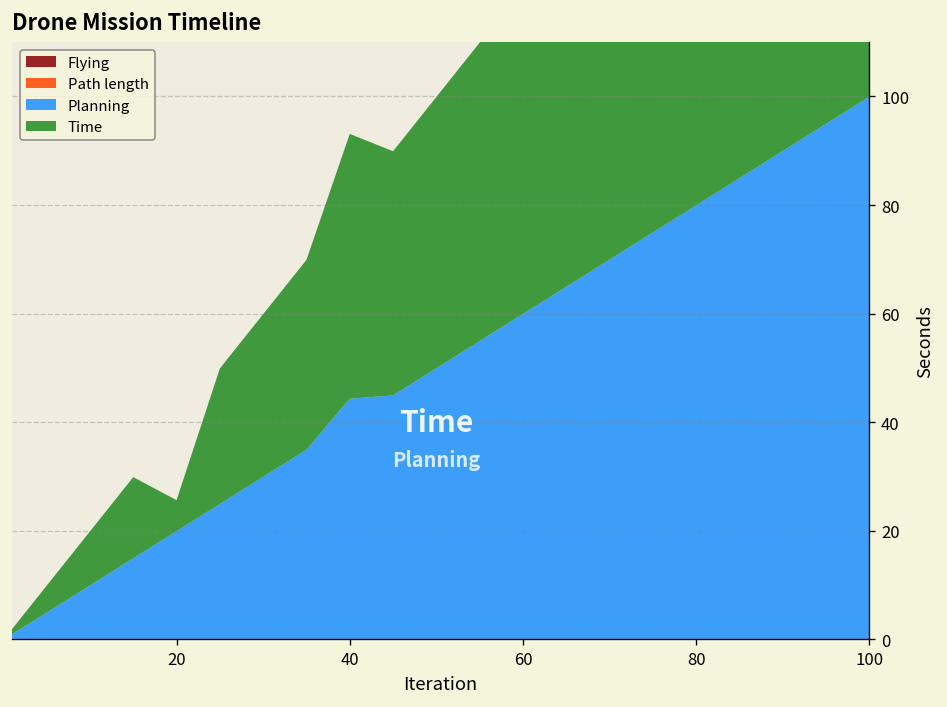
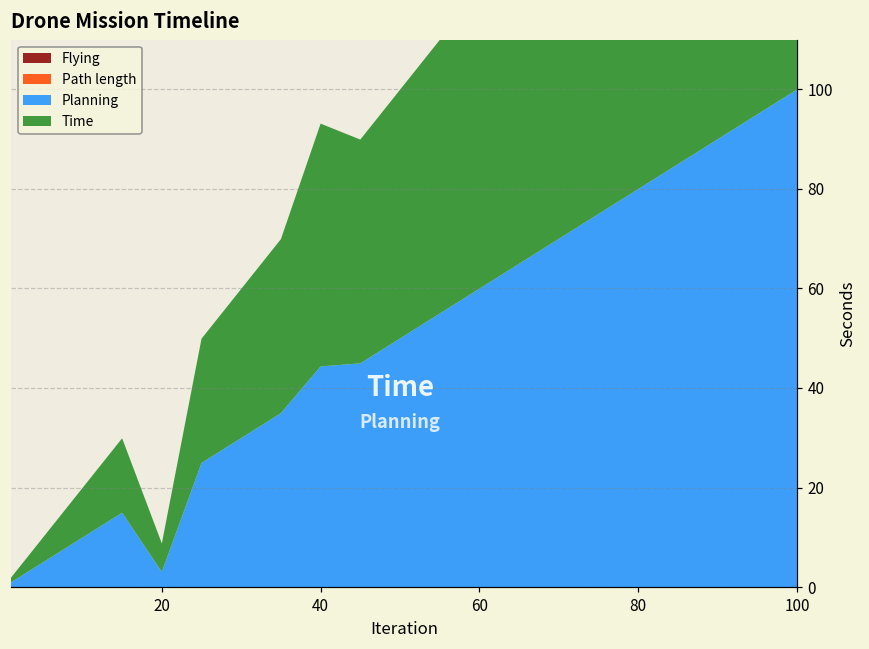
Planning, 20: 20 -> 3
